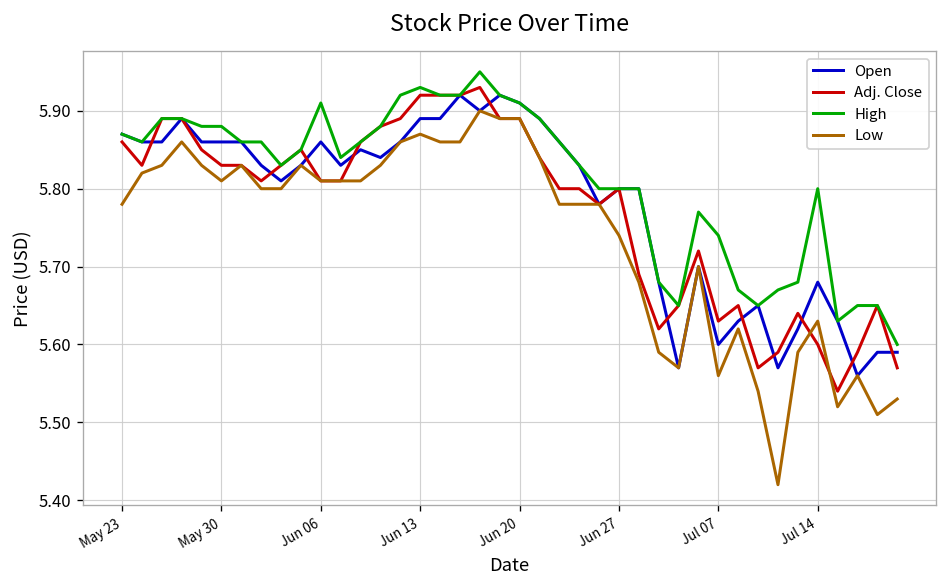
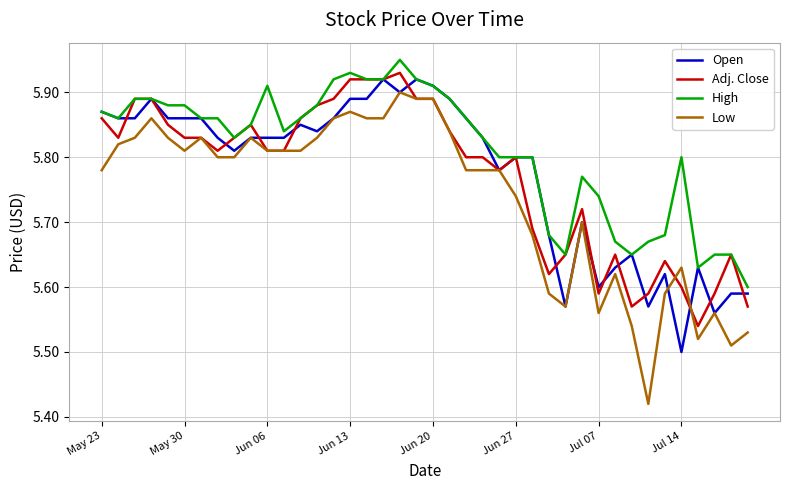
Open, Jun 06: 5.86 -> 5.83
Adj. Close, Jul 07: 5.63 -> 5.59
Open, Jul 14: 5.68 -> 5.50
